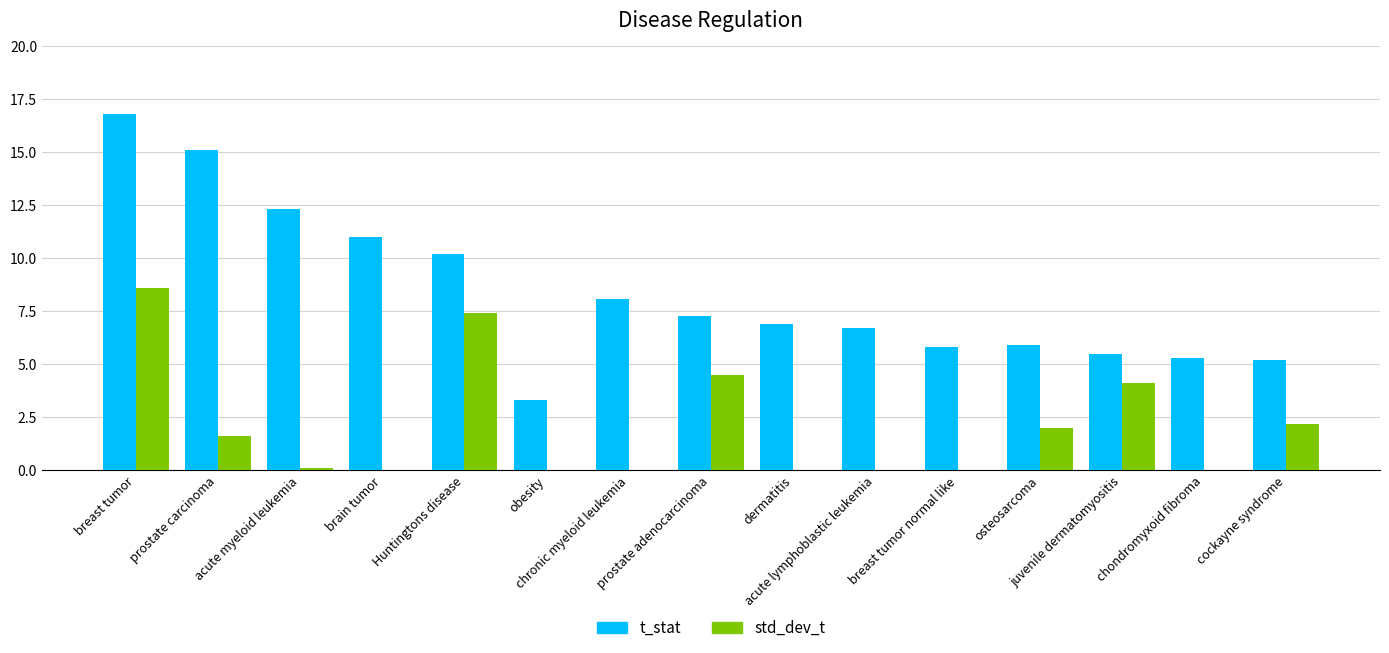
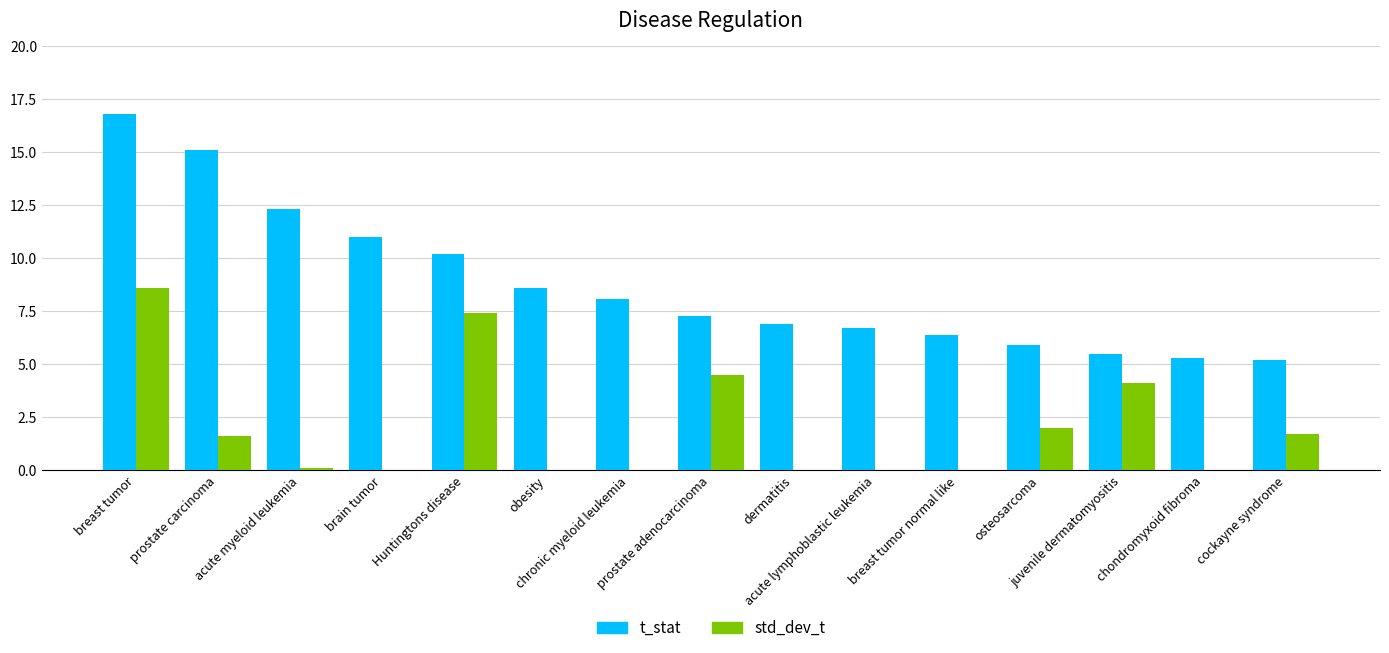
t_stat, obesity: 3.3 -> 8.6
t_stat, breast tumor normal like: 5.8 -> 6.4
std_dev_t, cockayne syndrome: 2.2 -> 1.7
